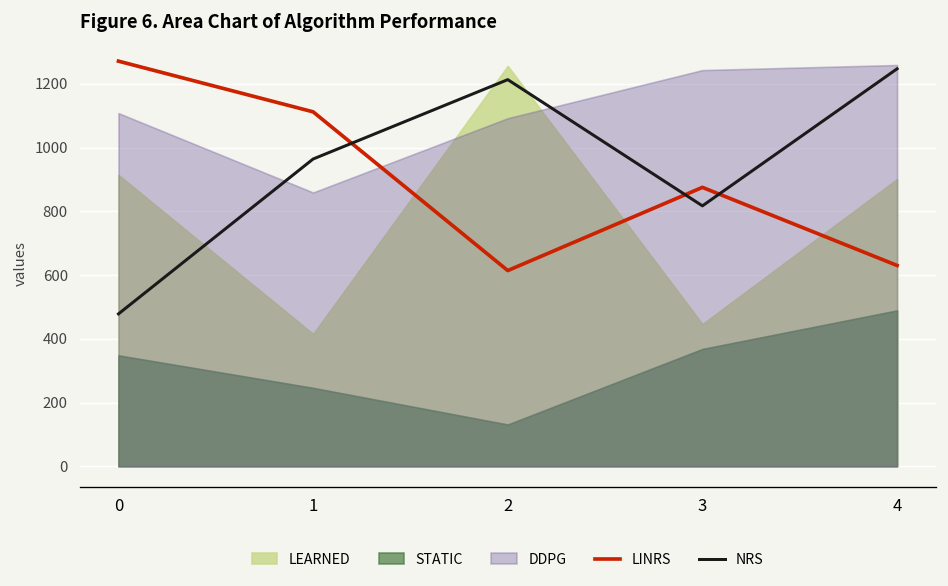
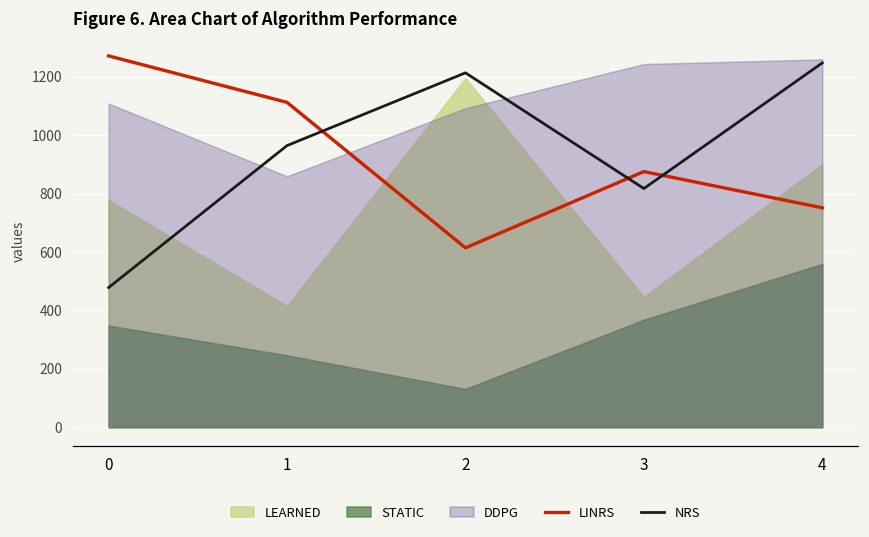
LEARNED, 0: 910 -> 780
LEARNED, 2: 1260 -> 1200
LINRS, 4: 630 -> 750
STATIC, 4: 490 -> 560
